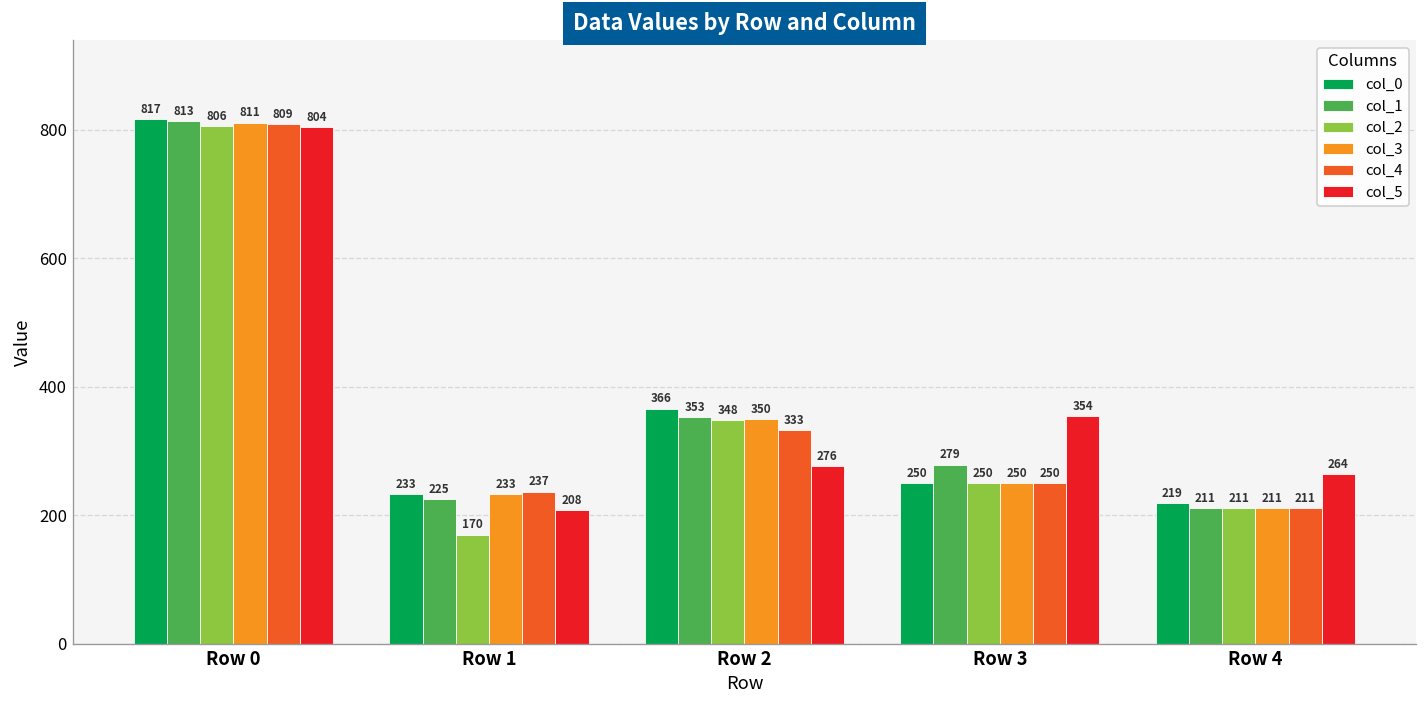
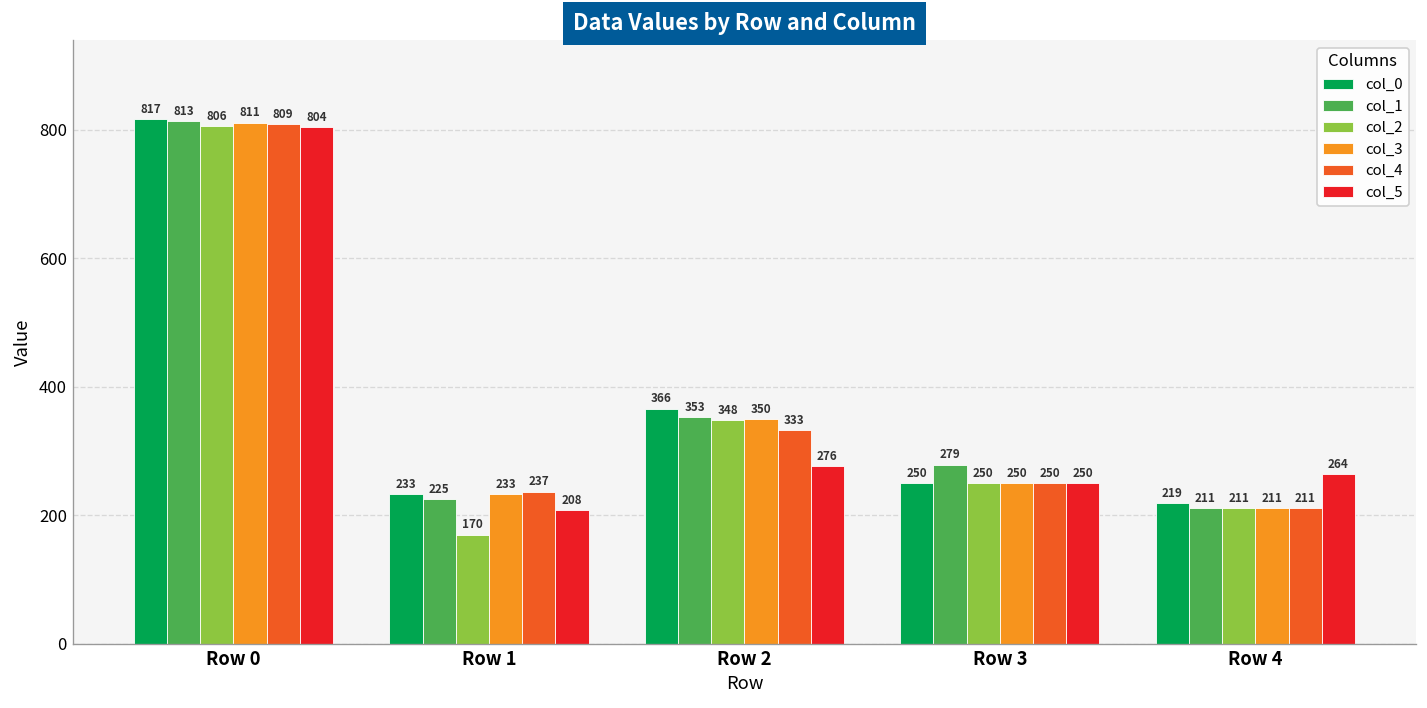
col_5, Row 3: 354 -> 250
